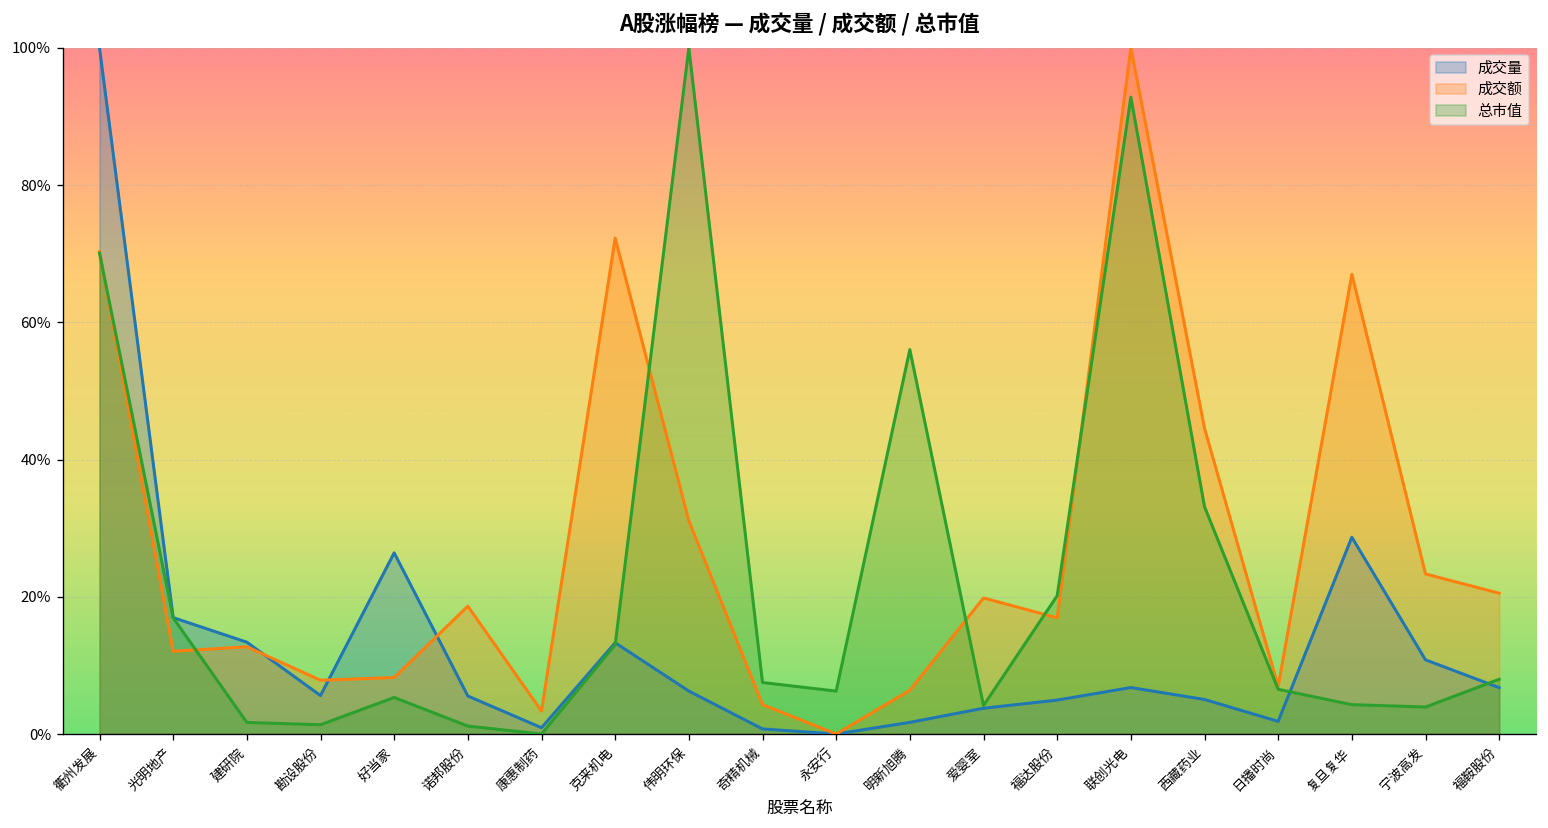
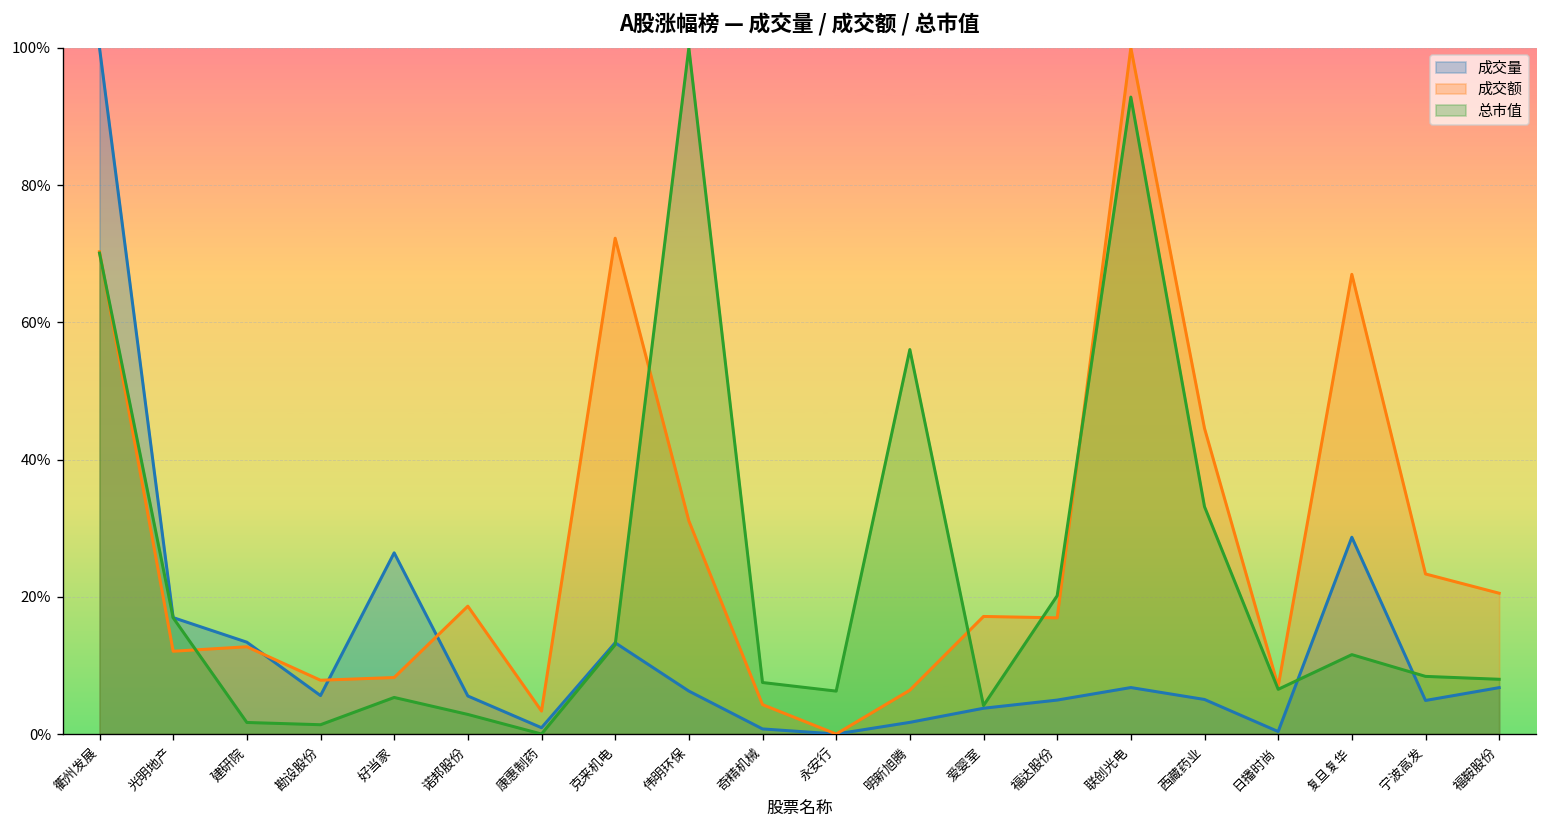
总市值, 诺邦股份: 1% -> 3%
成交额, 爱婴室: 20% -> 17%
成交量, 日播时尚: 2% -> 0%
总市值, 复旦复华: 4% -> 12%
成交量, 宁波高发: 11% -> 5%
总市值, 宁波高发: 4% -> 8%
